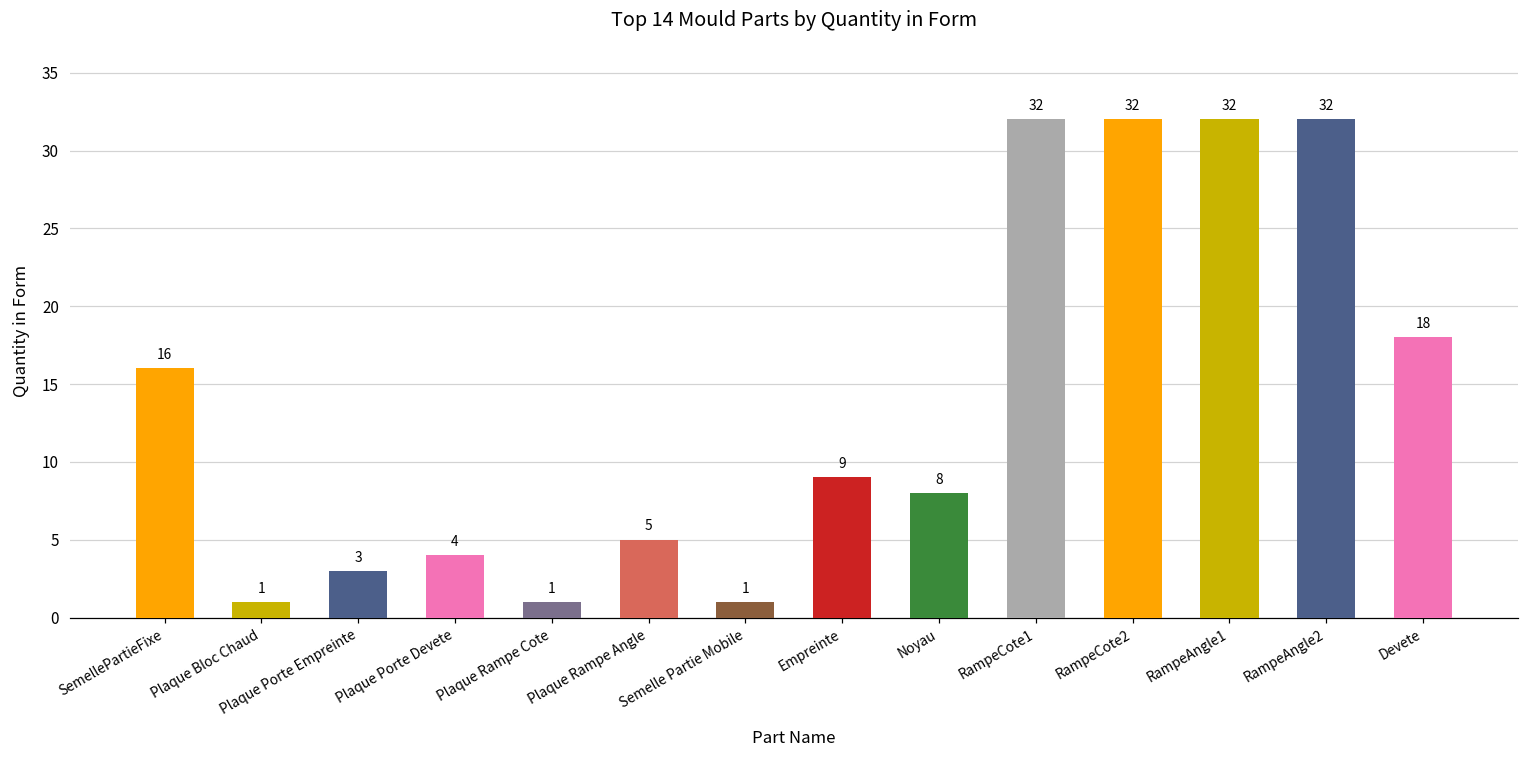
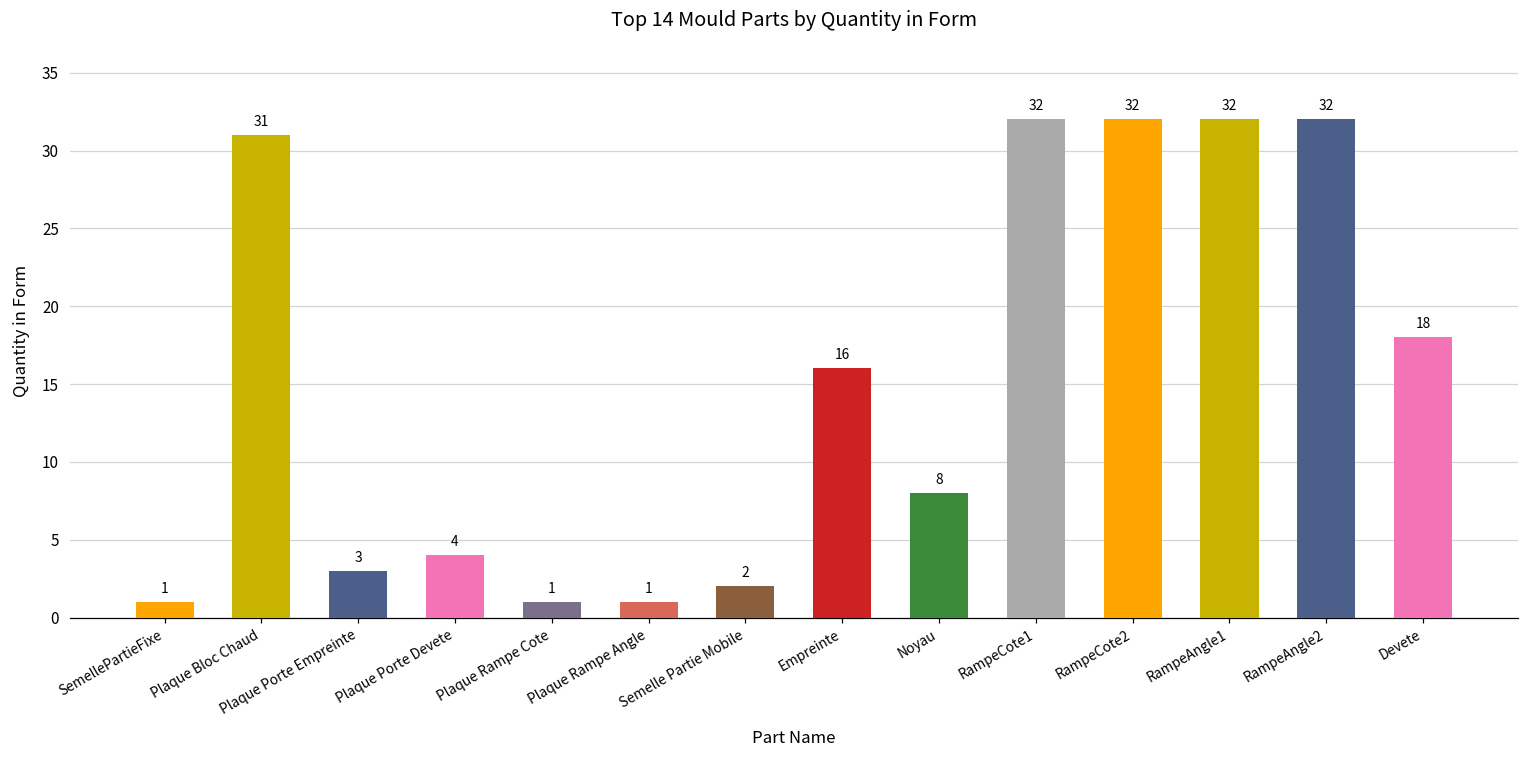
SemellePartieFixe: 16 -> 1
Plaque Bloc Chaud: 1 -> 31
Plaque Rampe Angle: 5 -> 1
Semelle Partie Mobile: 1 -> 2
Empreinte: 9 -> 16
